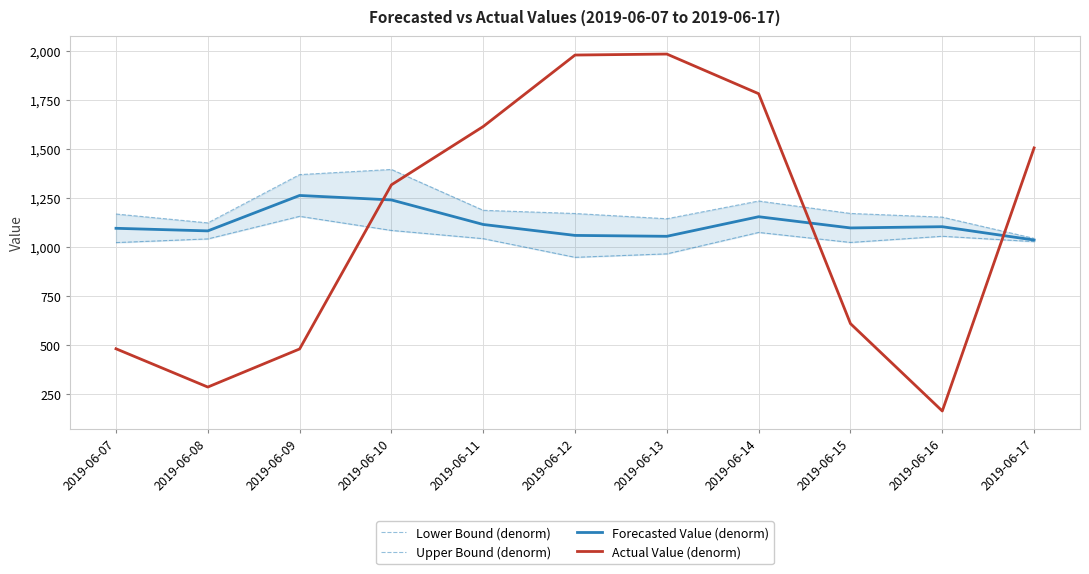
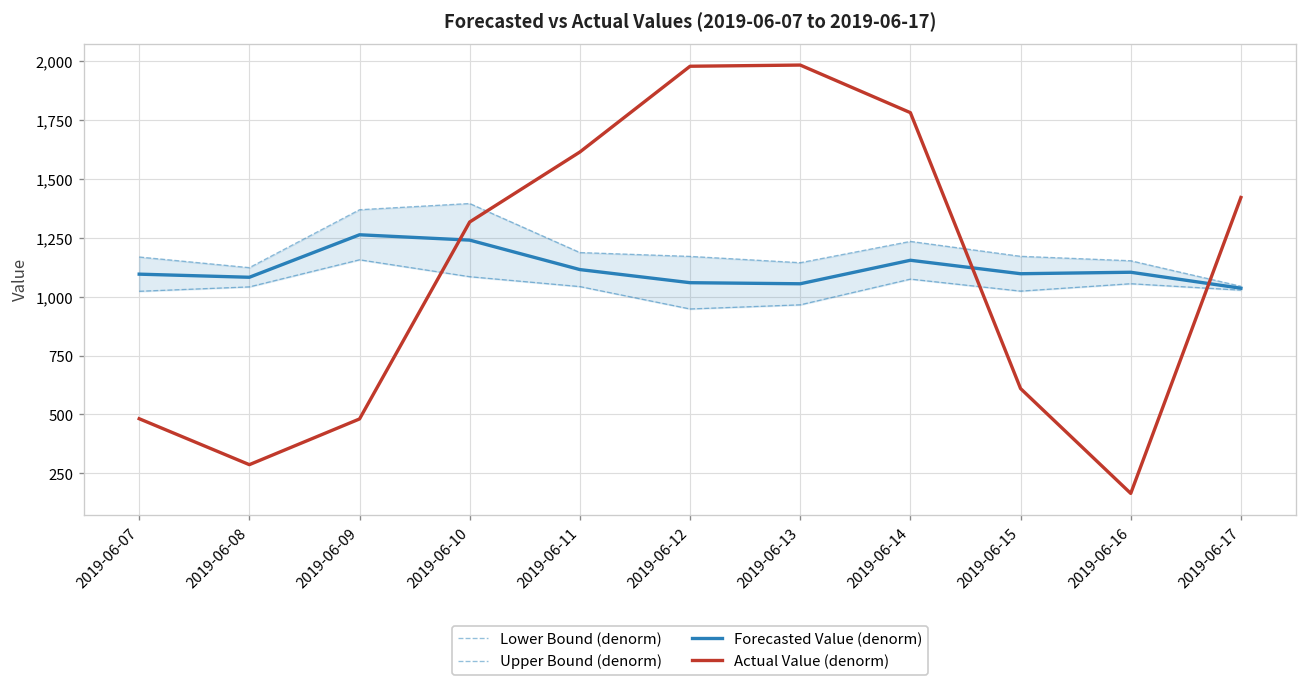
Actual Value (denorm), 2019-06-17: 1,510 -> 1,420
